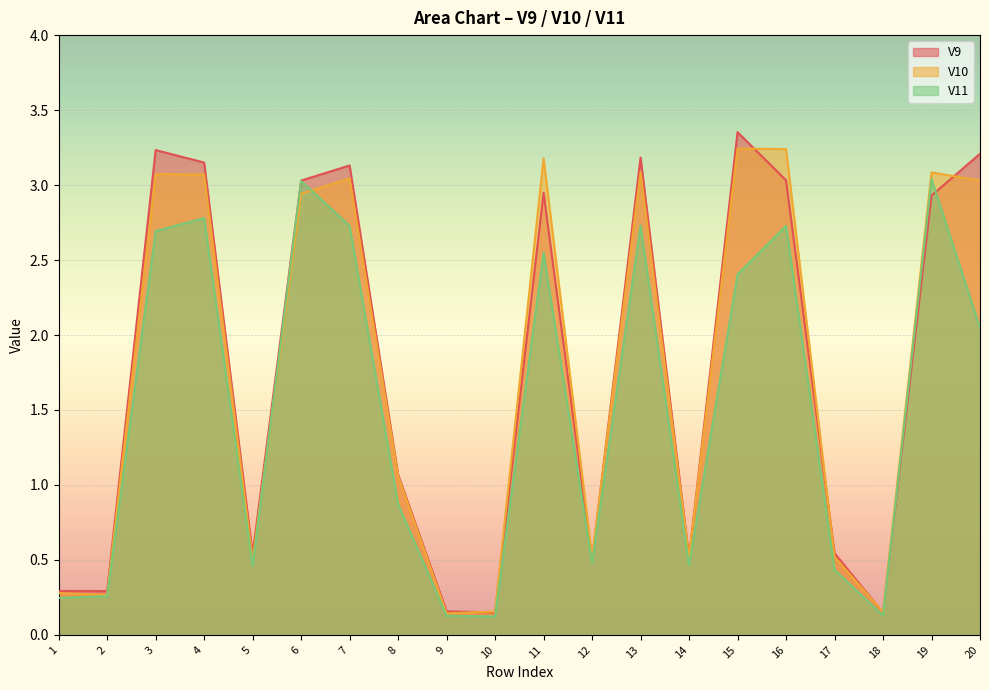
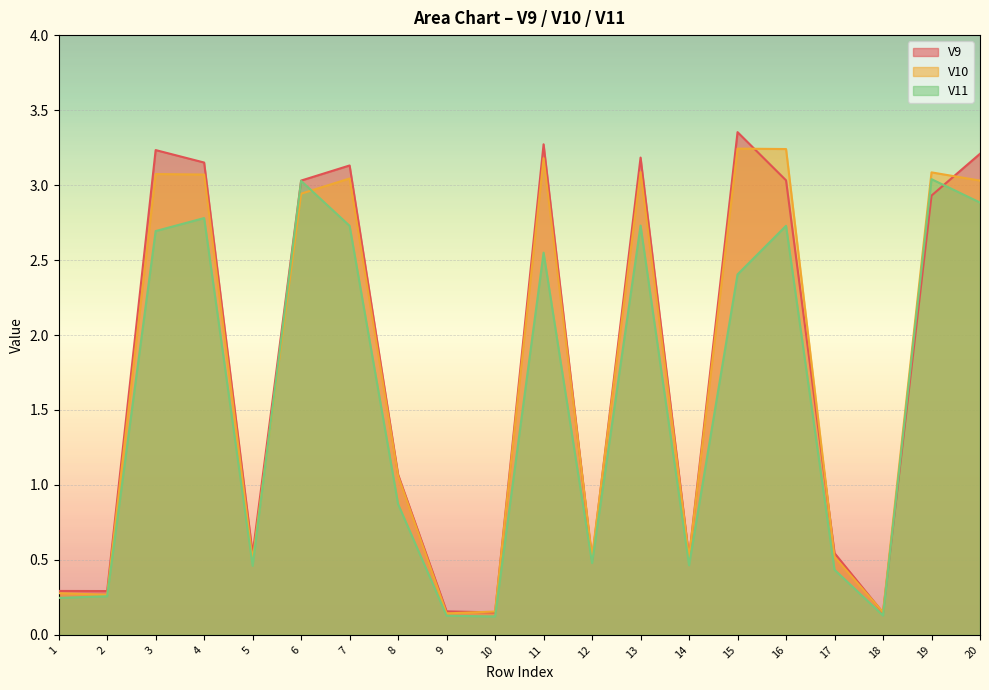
V9, 11: 2.95 -> 3.27
V11, 20: 2.05 -> 2.88
